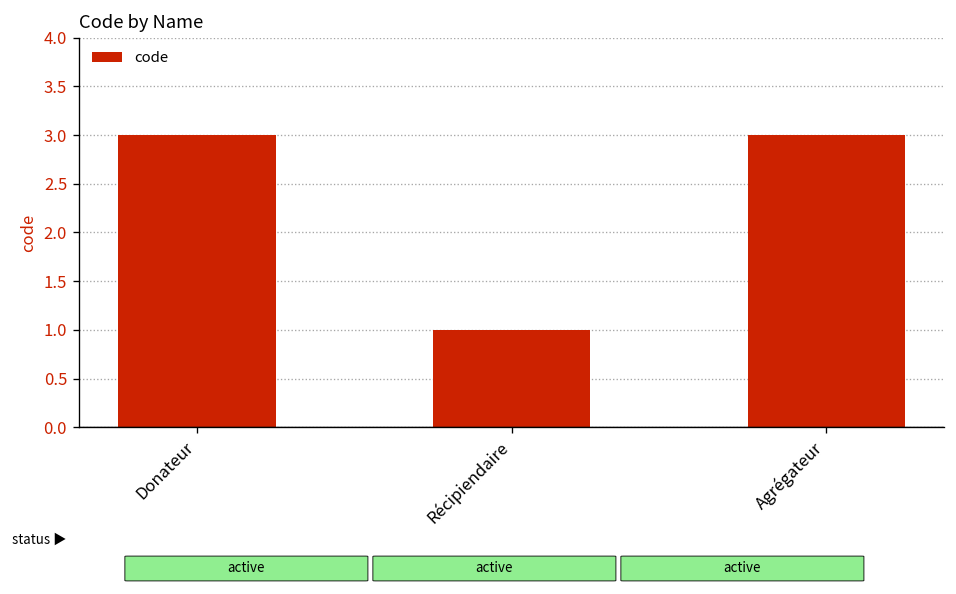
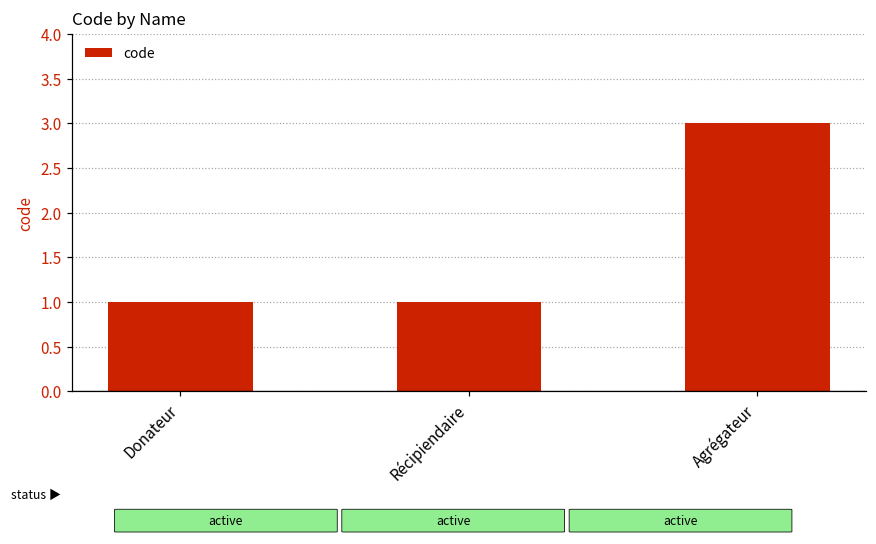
Donateur: 3 -> 1
